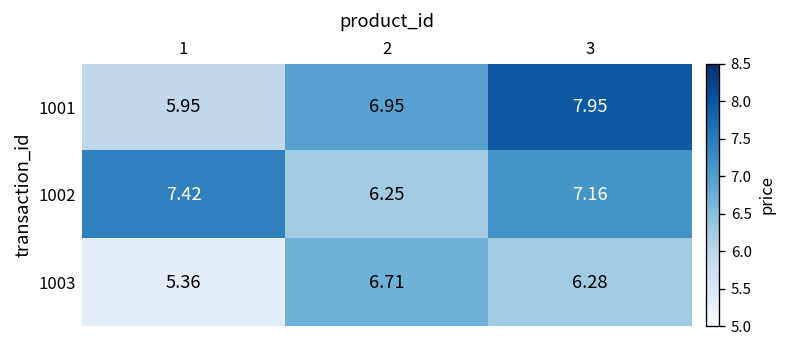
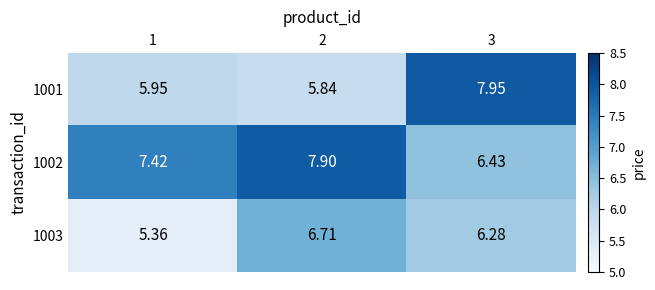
1001, 2: 6.95 -> 5.84
1002, 2: 6.25 -> 7.90
1002, 3: 7.16 -> 6.43
